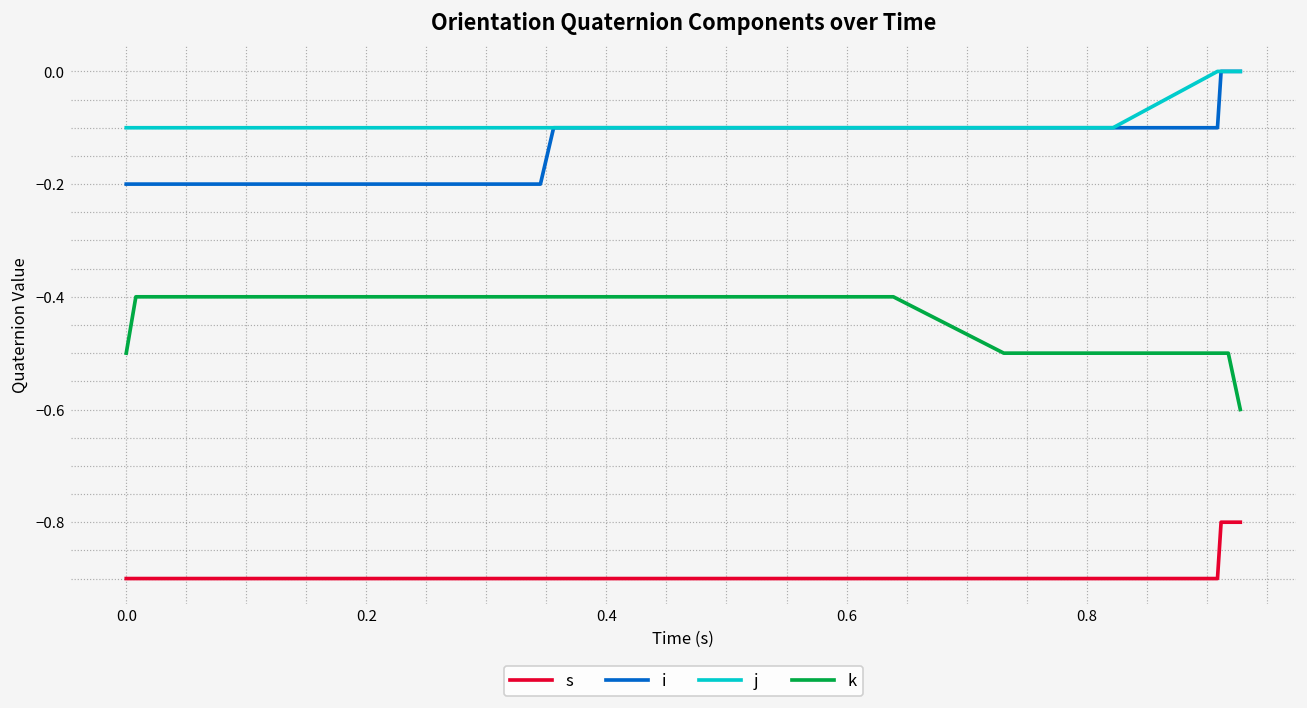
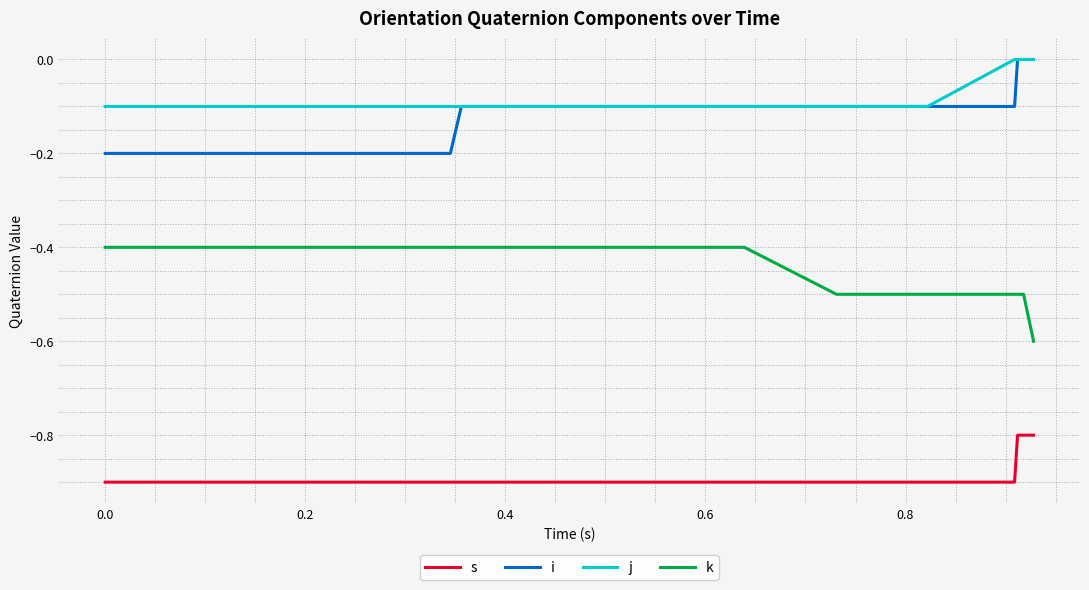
k, 0.0: -0.5 -> -0.4
